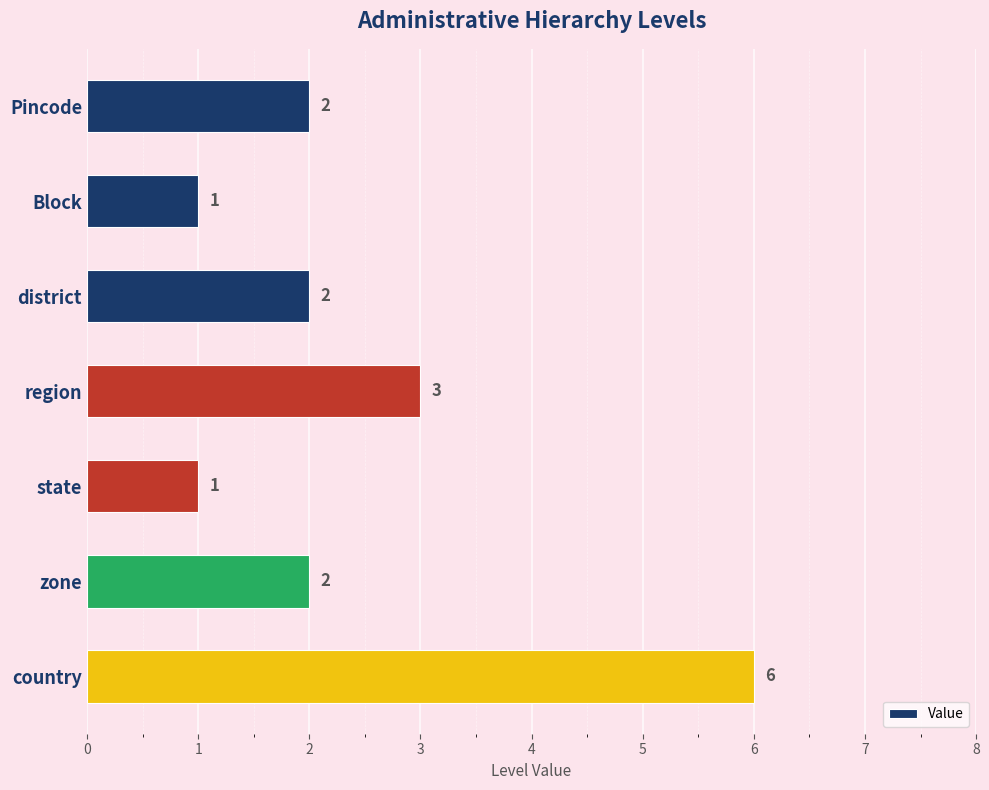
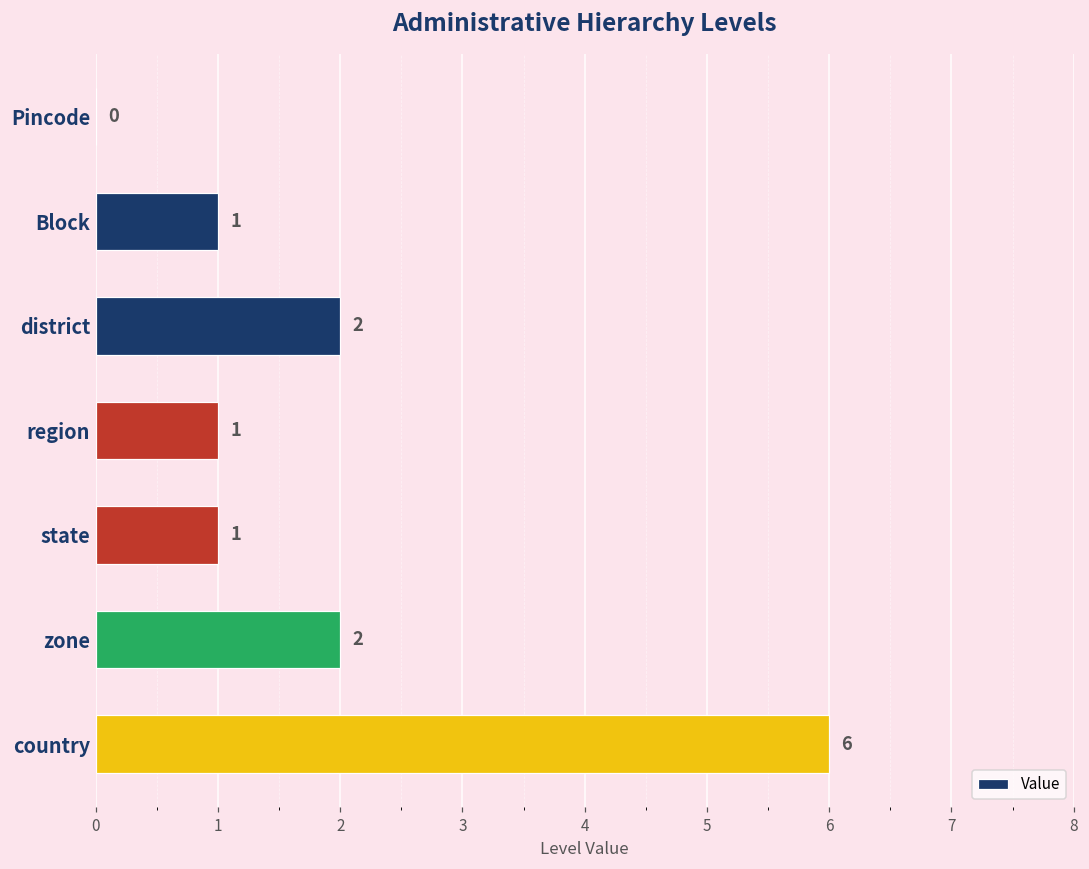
Pincode: 2 -> 0
region: 3 -> 1
